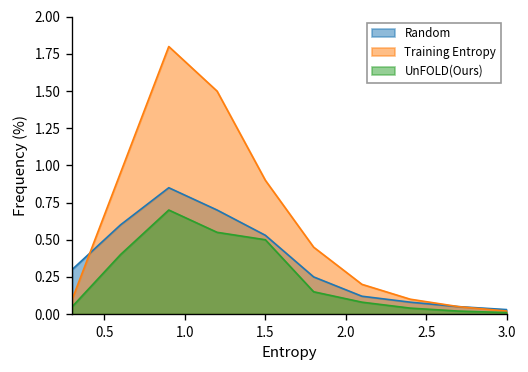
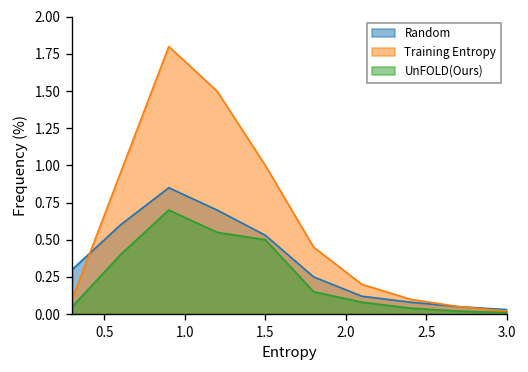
Training Entropy, 1.5: 0.9 -> 1.0
